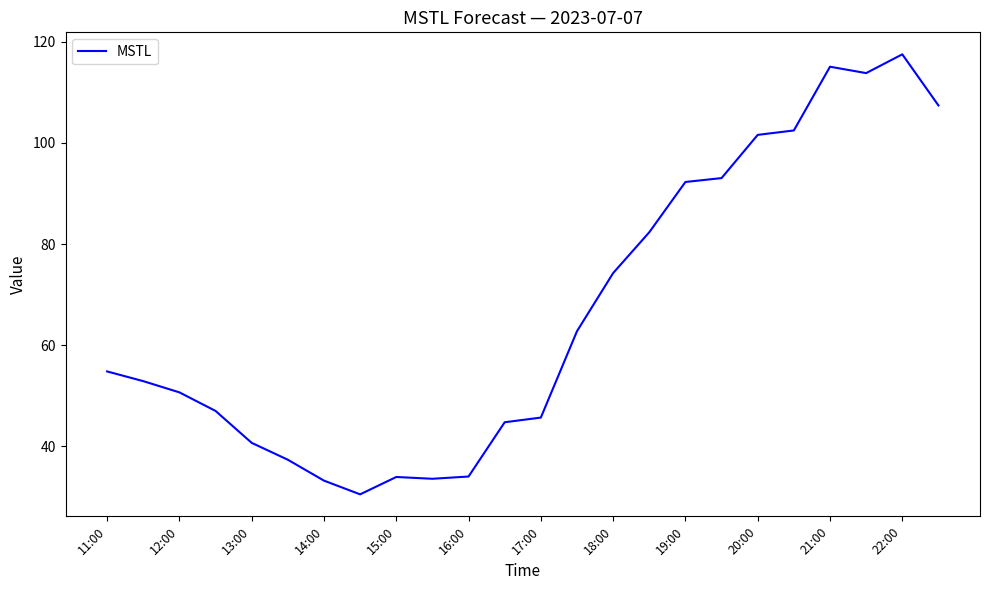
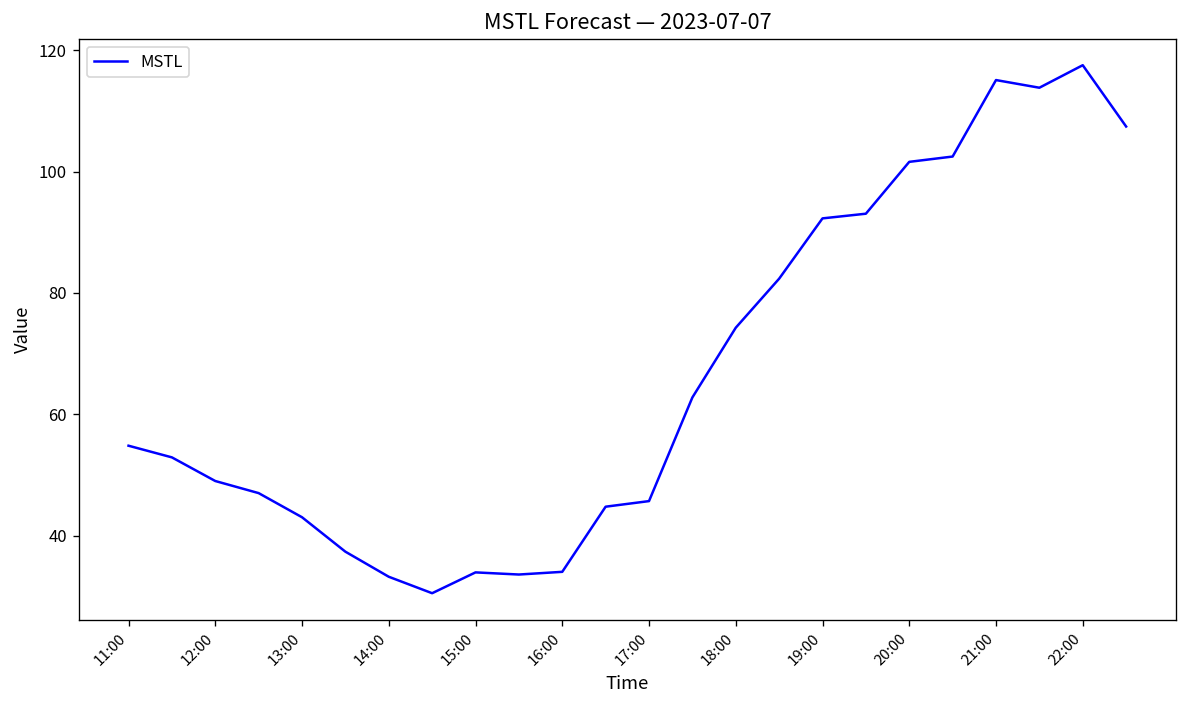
12:00: 51 -> 49
13:00: 41 -> 43
